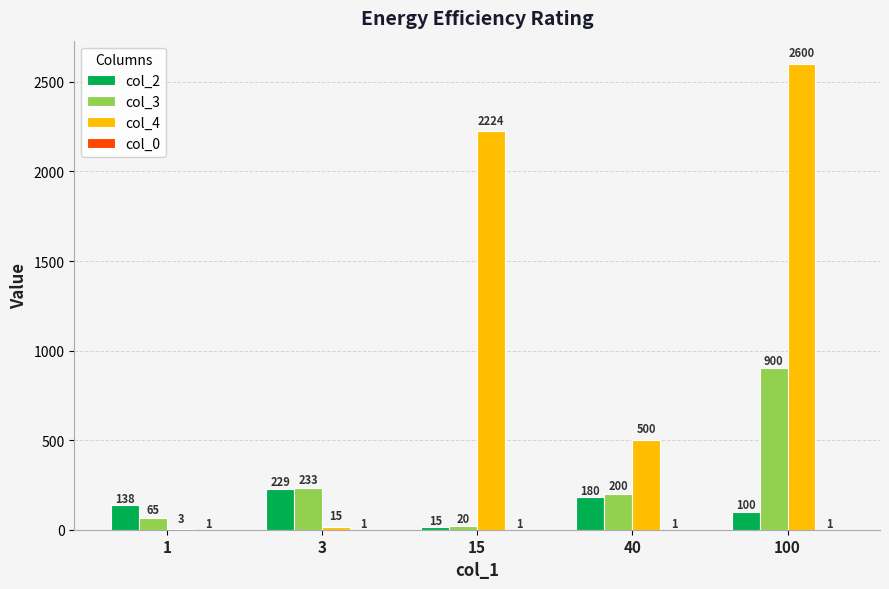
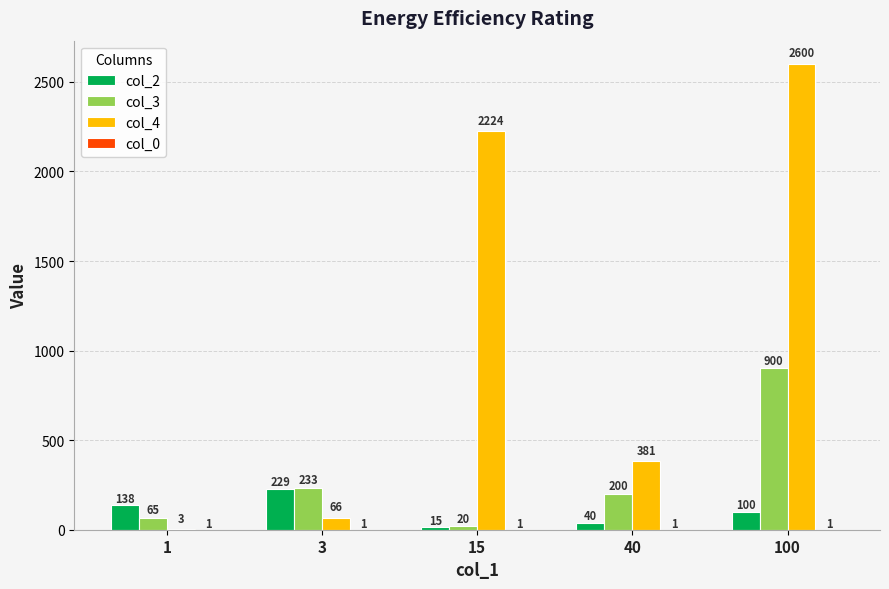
col_4, 3: 15 -> 66
col_2, 40: 180 -> 40
col_4, 40: 500 -> 381
